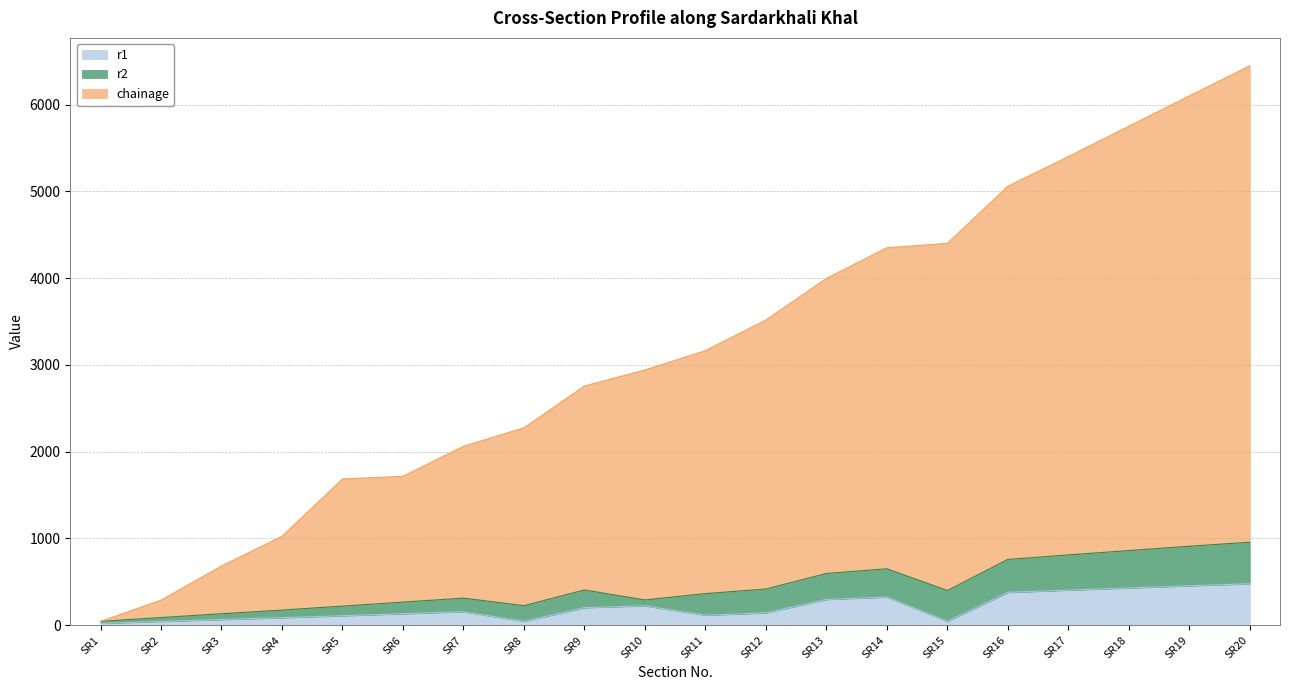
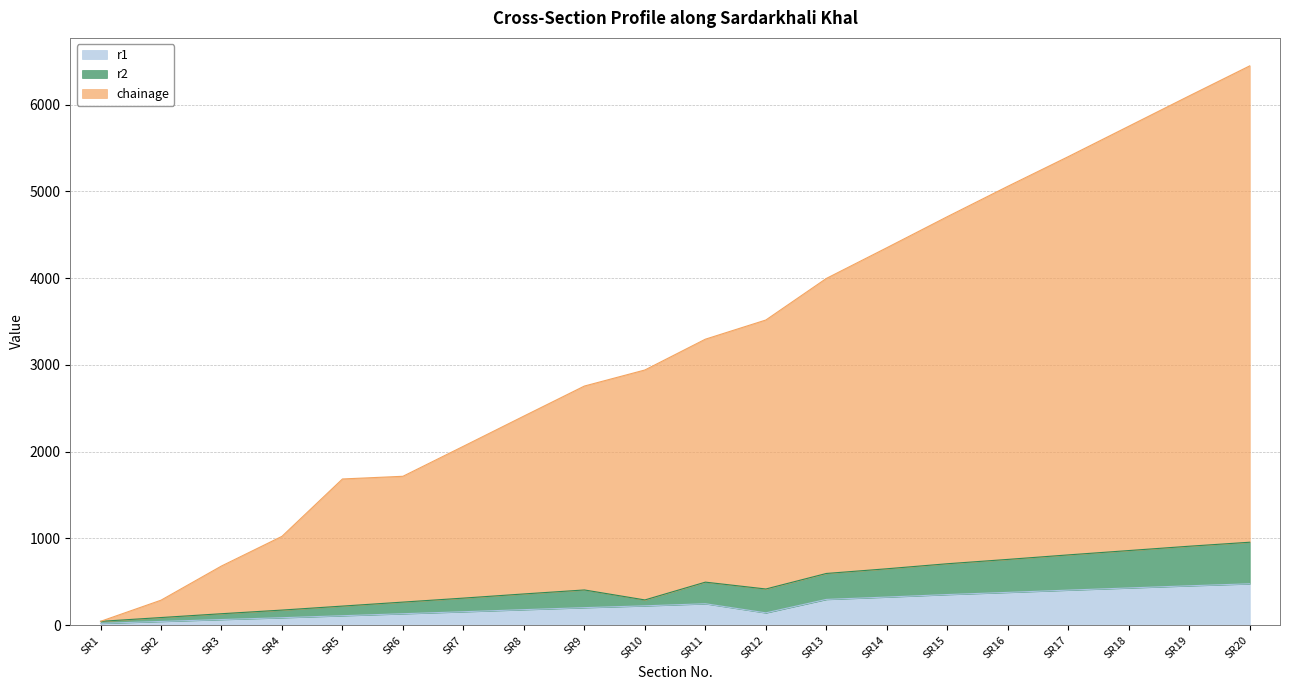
r1, SR8: 0 -> 200
r1, SR11: 100 -> 200
r1, SR15: 0 -> 400
